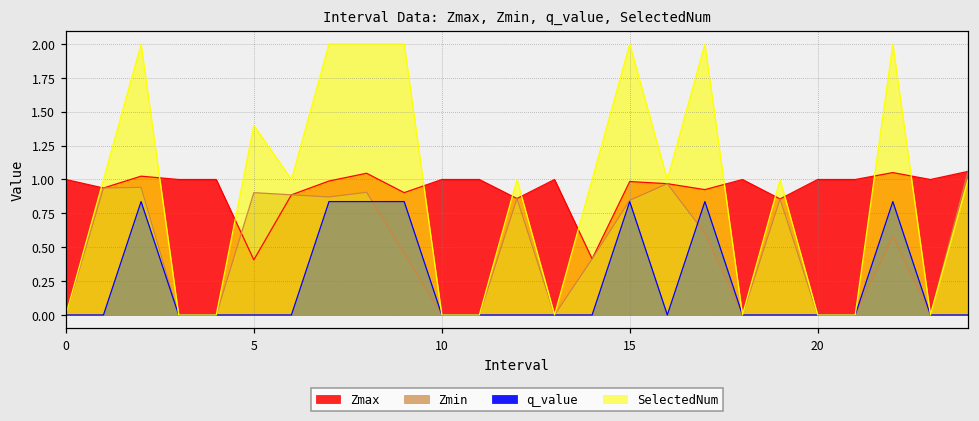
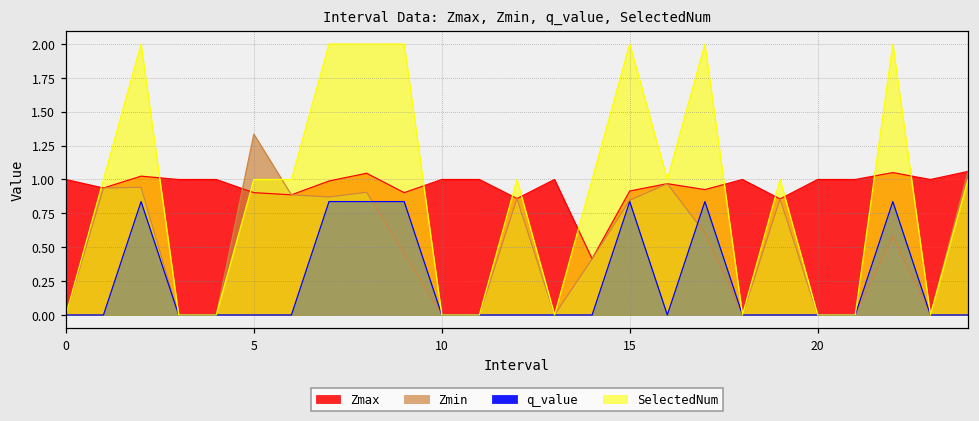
Zmax, 5: 0.41 -> 0.90
Zmin, 5: 0.90 -> 1.34
SelectedNum, 5: 1.4 -> 1.0
Zmax, 15: 0.98 -> 0.92
